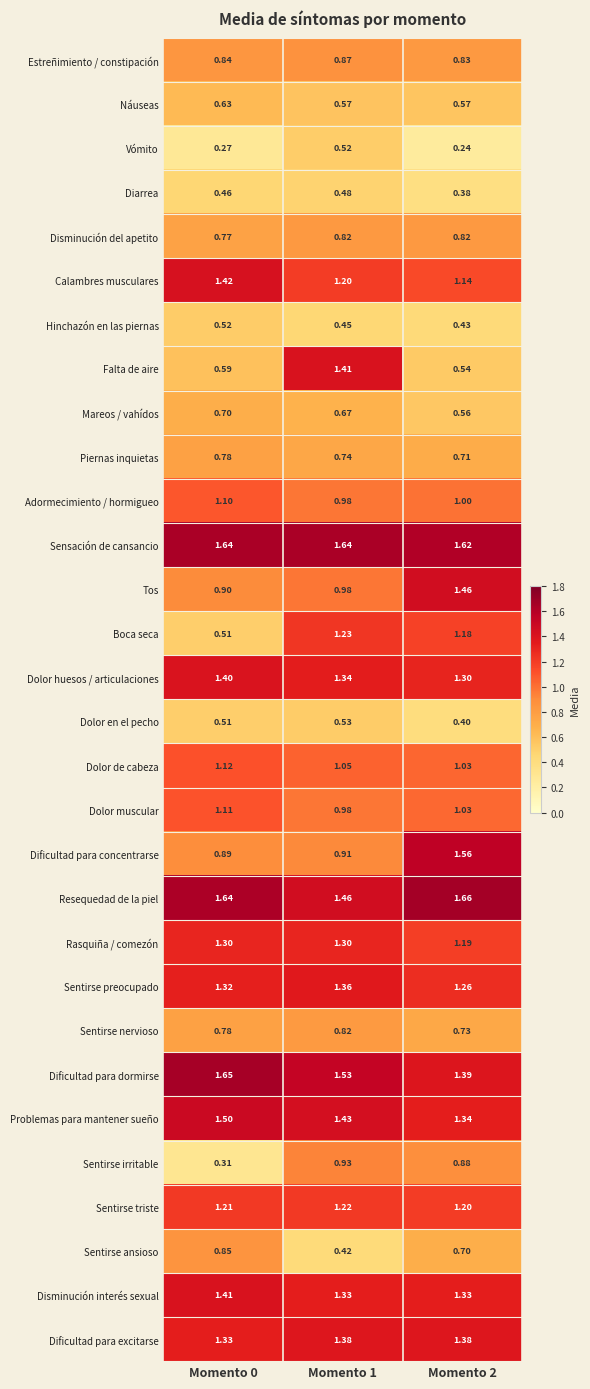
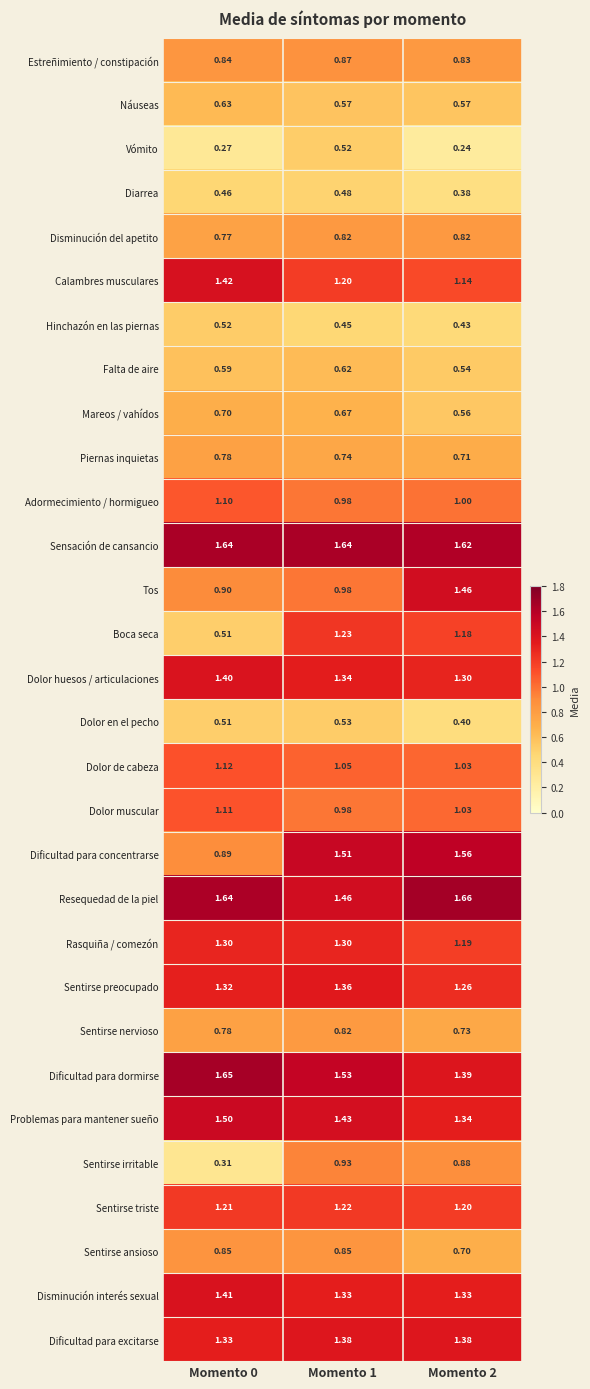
Falta de aire, Momento 1: 1.41 -> 0.62
Dificultad para concentrarse, Momento 1: 0.91 -> 1.51
Sentirse ansioso, Momento 1: 0.42 -> 0.85
